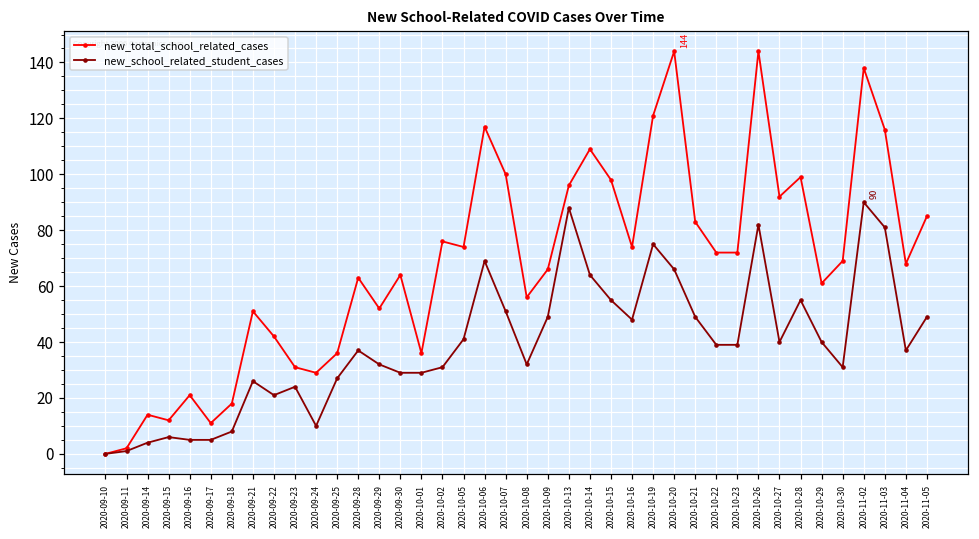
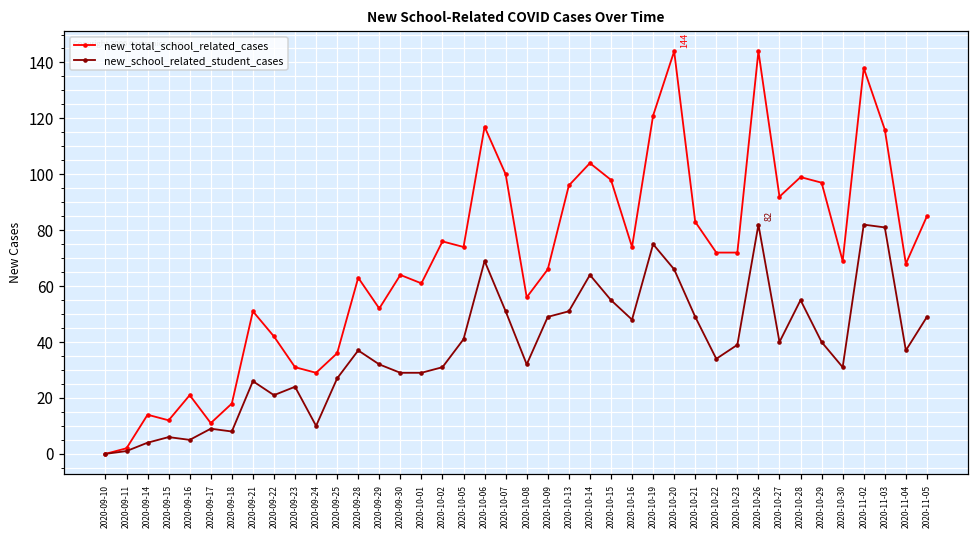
new_school_related_student_cases, 2020-09-17: 5 -> 9
new_total_school_related_cases, 2020-10-01: 36 -> 61
new_school_related_student_cases, 2020-10-13: 88 -> 51
new_total_school_related_cases, 2020-10-14: 109 -> 104
new_school_related_student_cases, 2020-10-22: 39 -> 34
new_total_school_related_cases, 2020-10-29: 61 -> 97
new_school_related_student_cases, 2020-11-02: 90 -> 82
